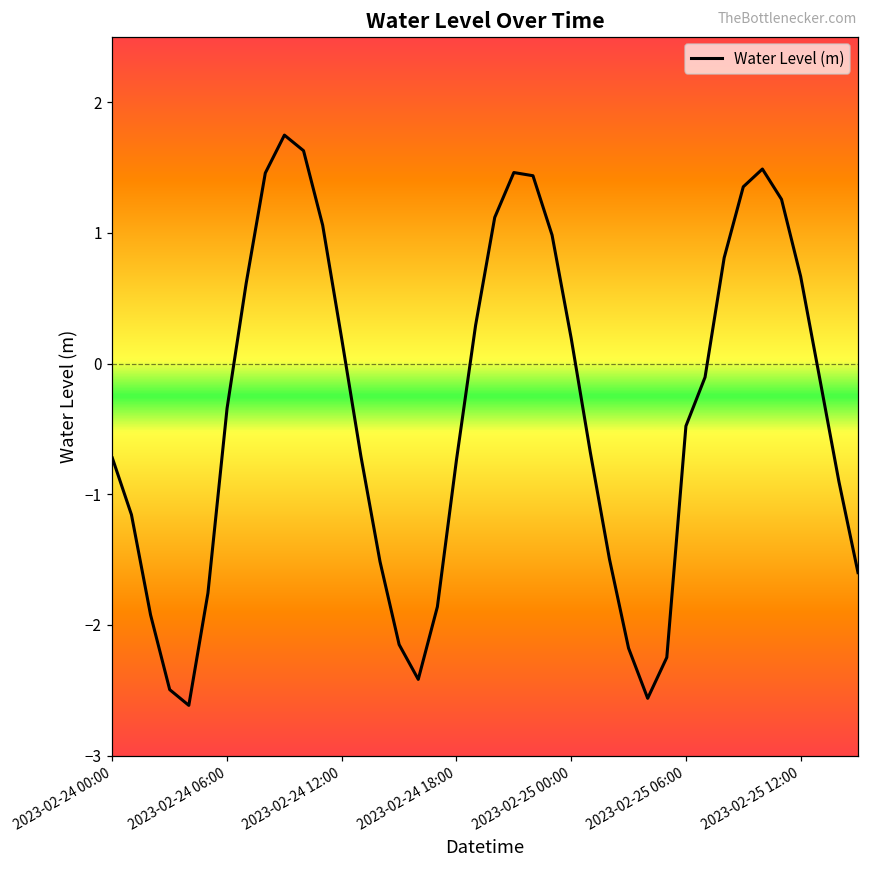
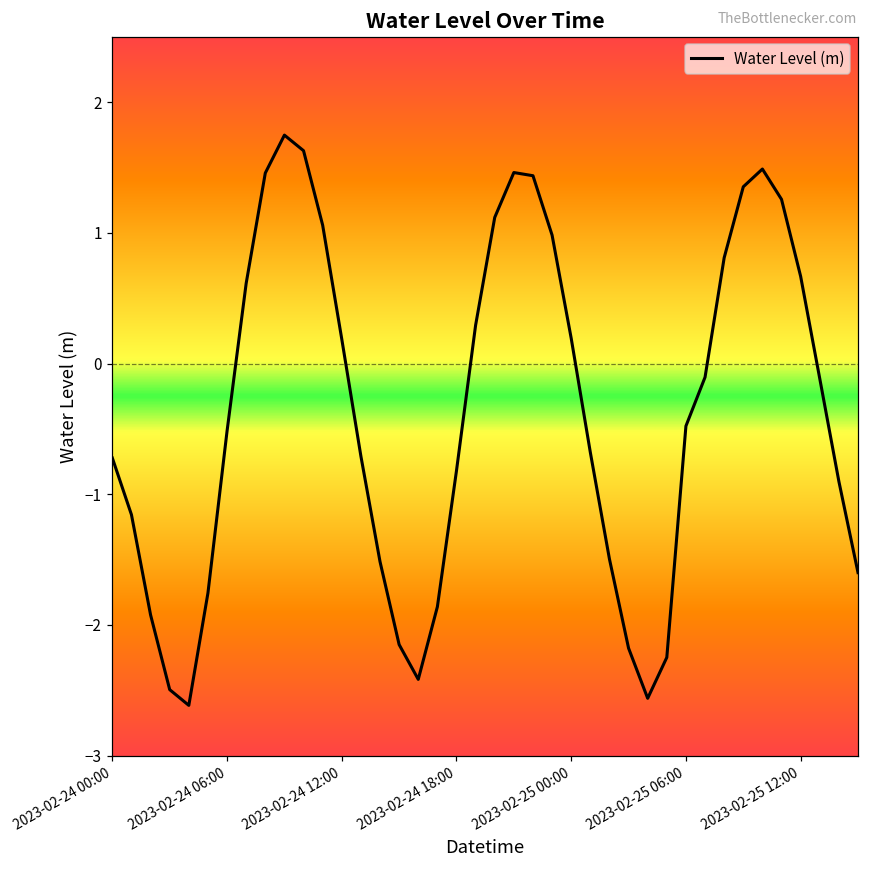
2023-02-24 06:00: -0.34 -> -0.52
2023-02-24 18:00: -0.74 -> -0.82
